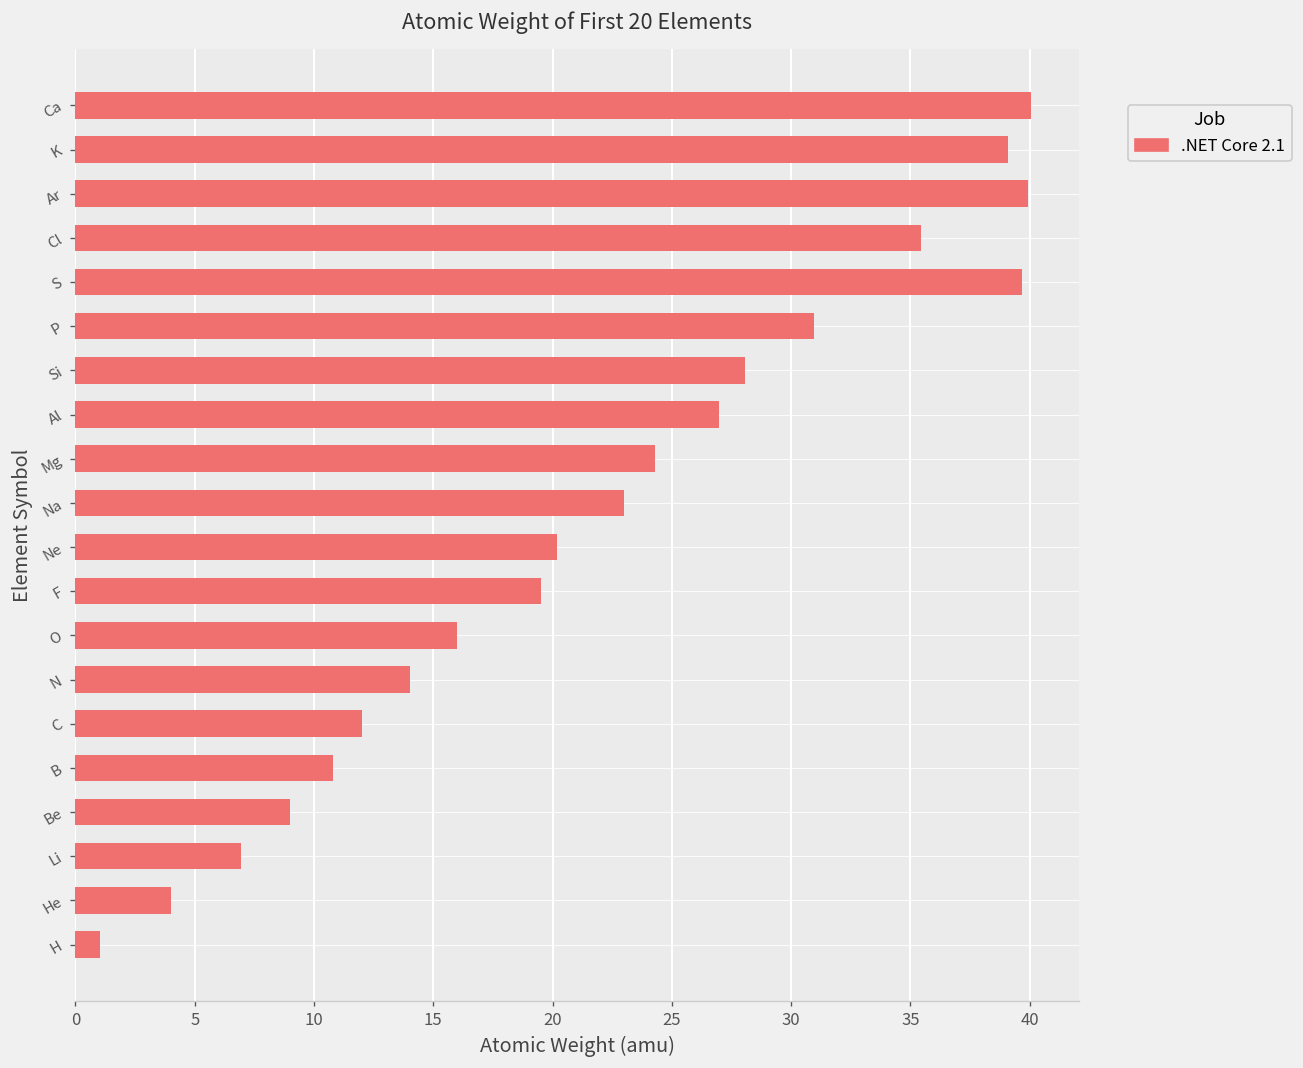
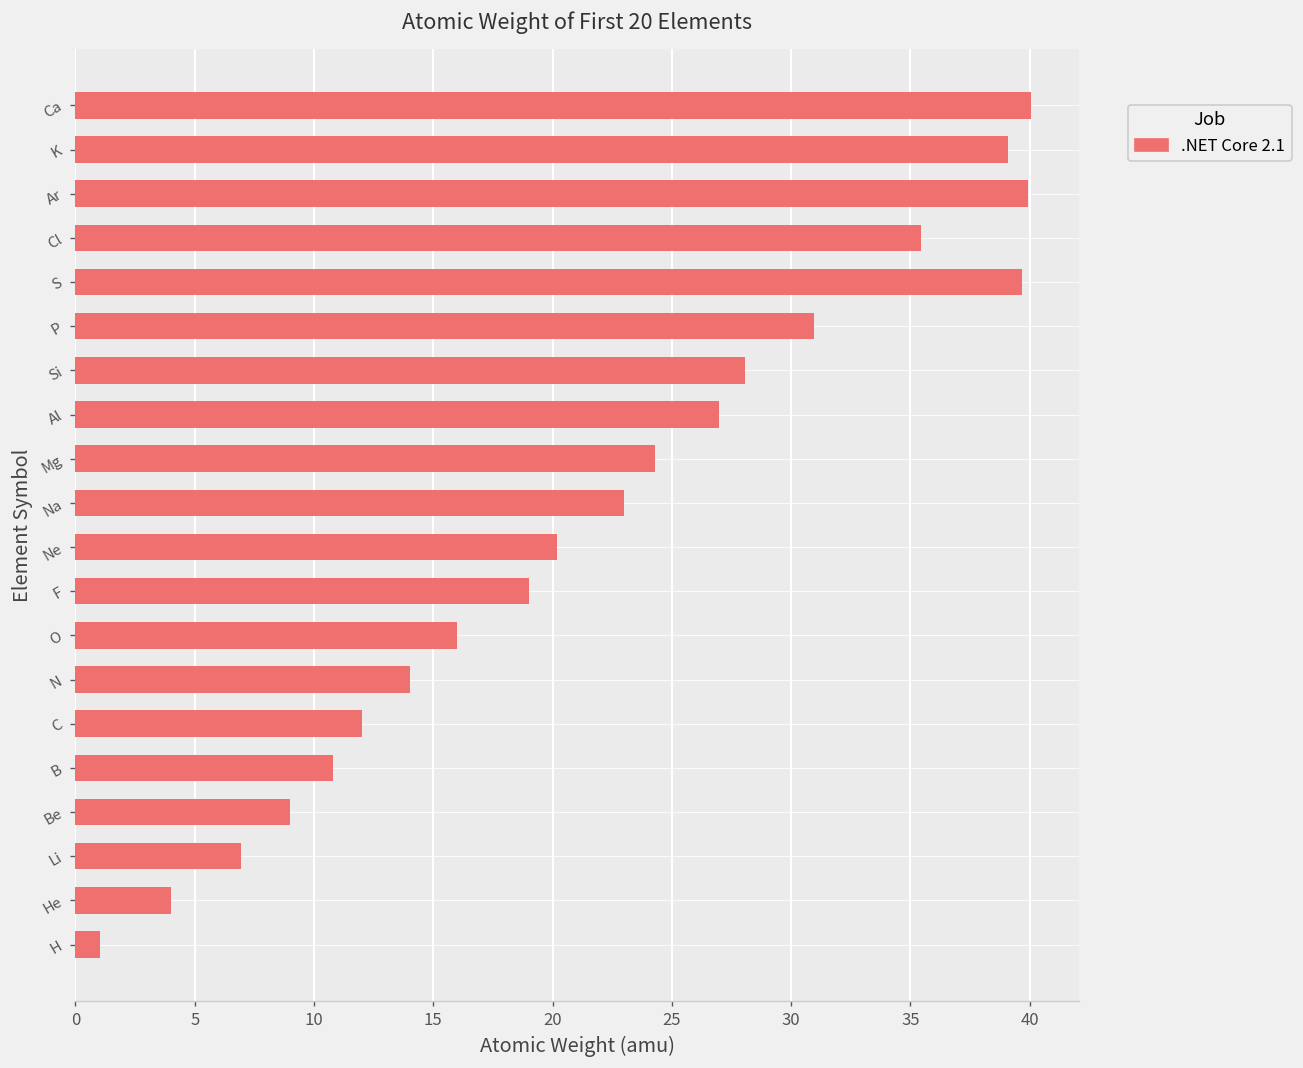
F: 19.5 -> 19.0
